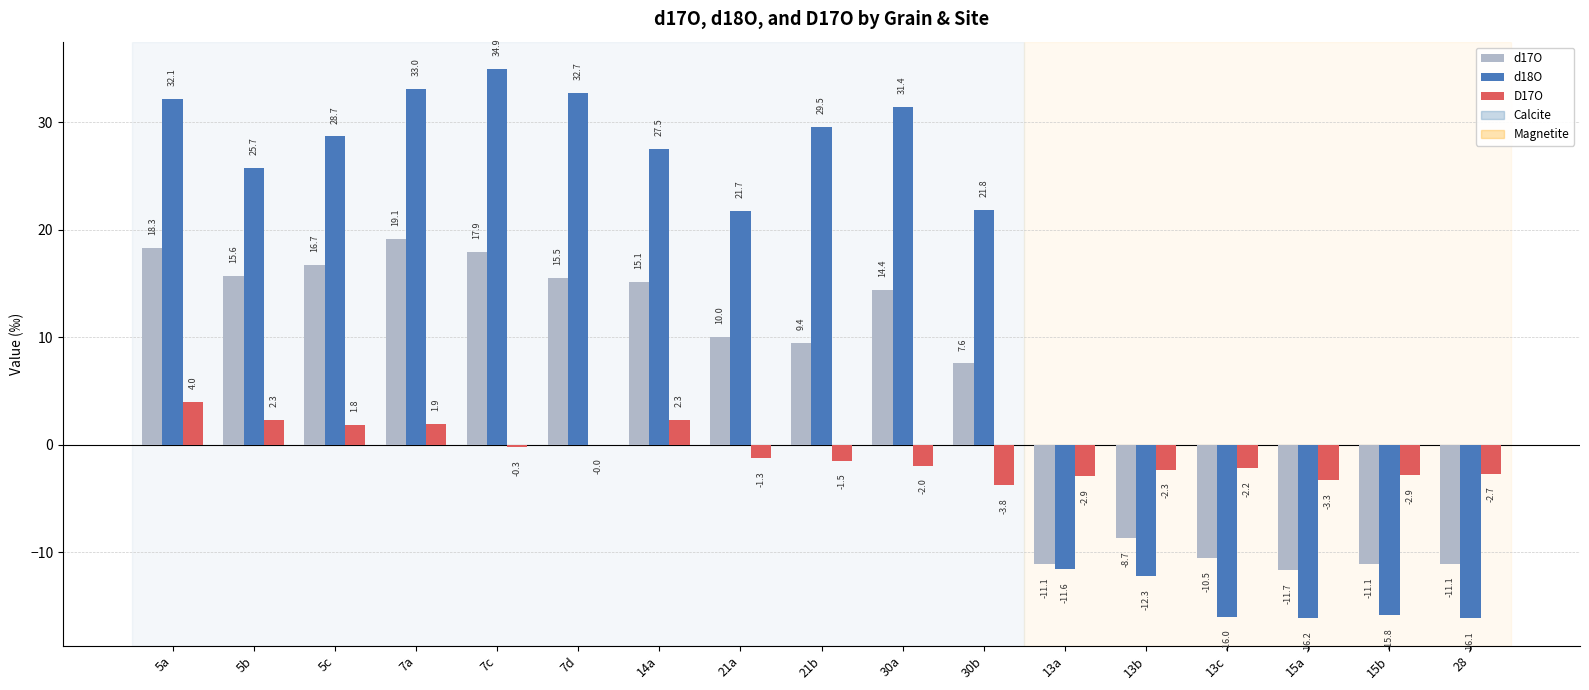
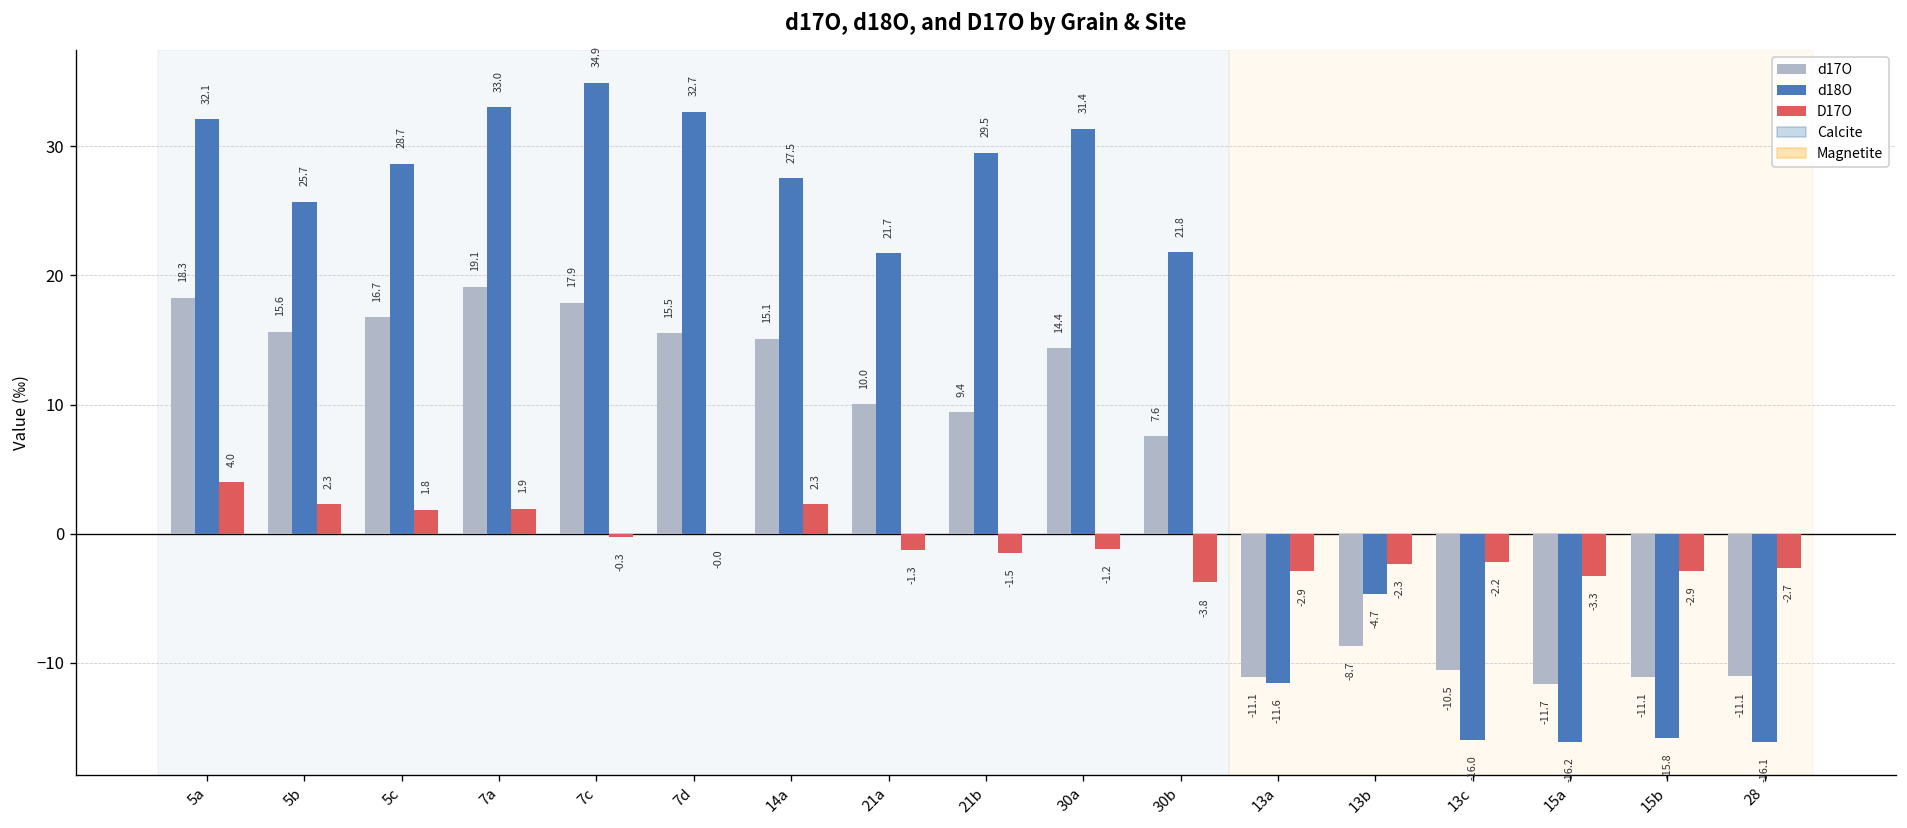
D17O, 30a: -2.0 -> -1.2
d18O, 13b: -12.3 -> -4.7
